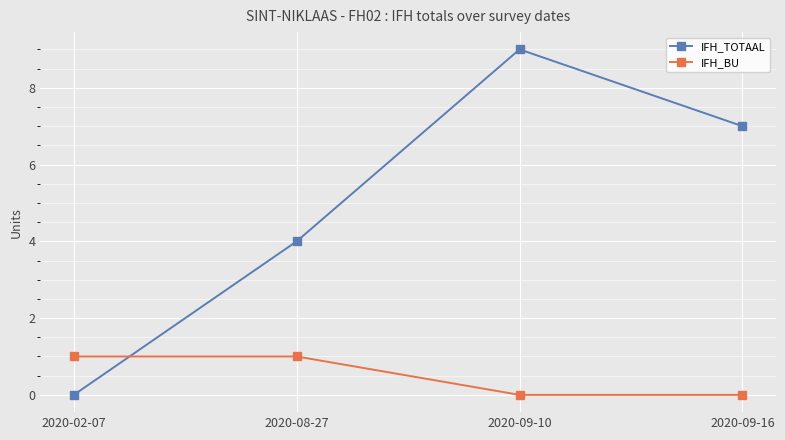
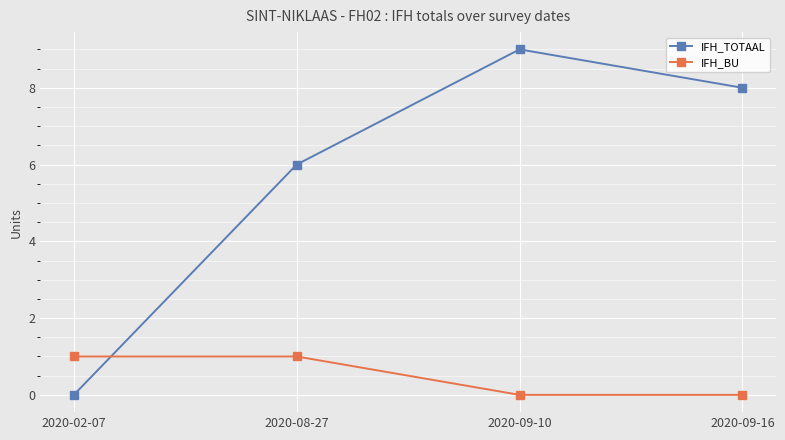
IFH_TOTAAL, 2020-08-27: 4 -> 6
IFH_TOTAAL, 2020-09-16: 7 -> 8
